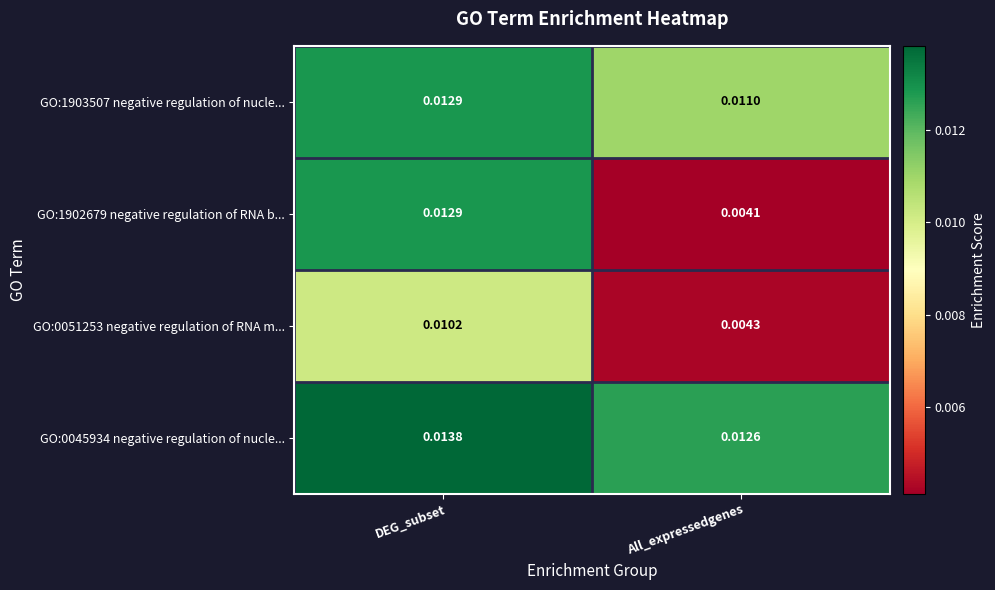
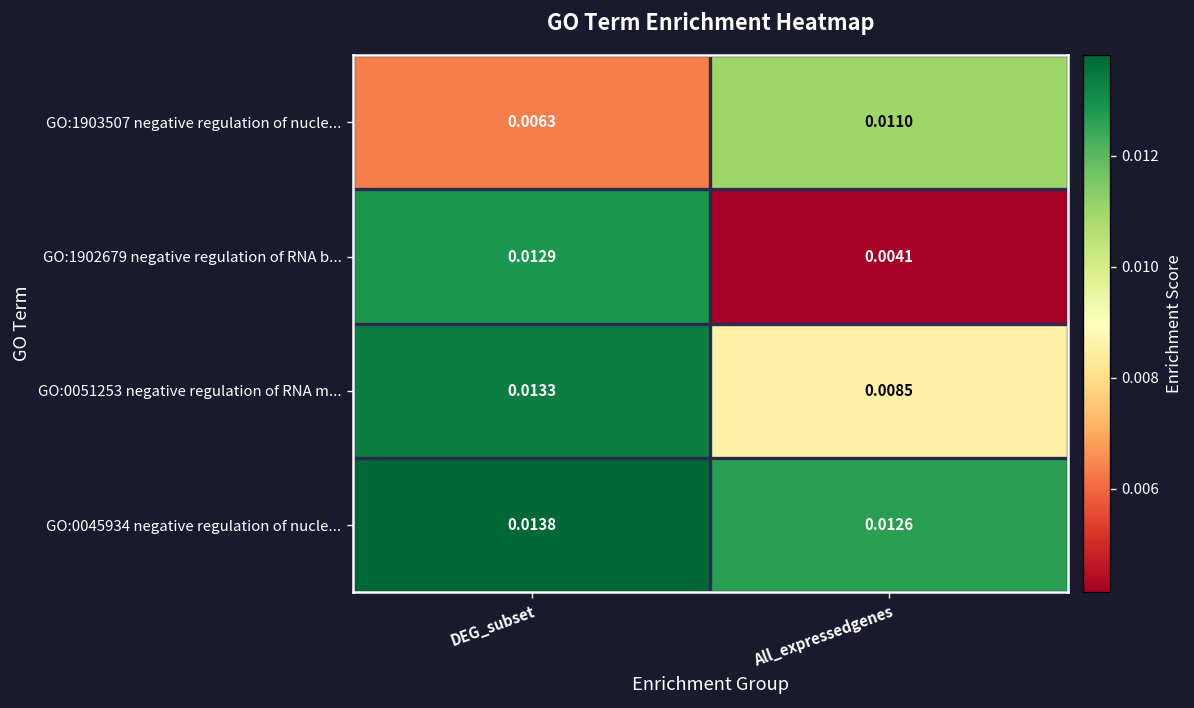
GO:1903507 negative regulation of nucle..., DEG_subset: 0.0129 -> 0.0063
GO:0051253 negative regulation of RNA m..., DEG_subset: 0.0102 -> 0.0133
GO:0051253 negative regulation of RNA m..., All_expressedgenes: 0.0043 -> 0.0085
